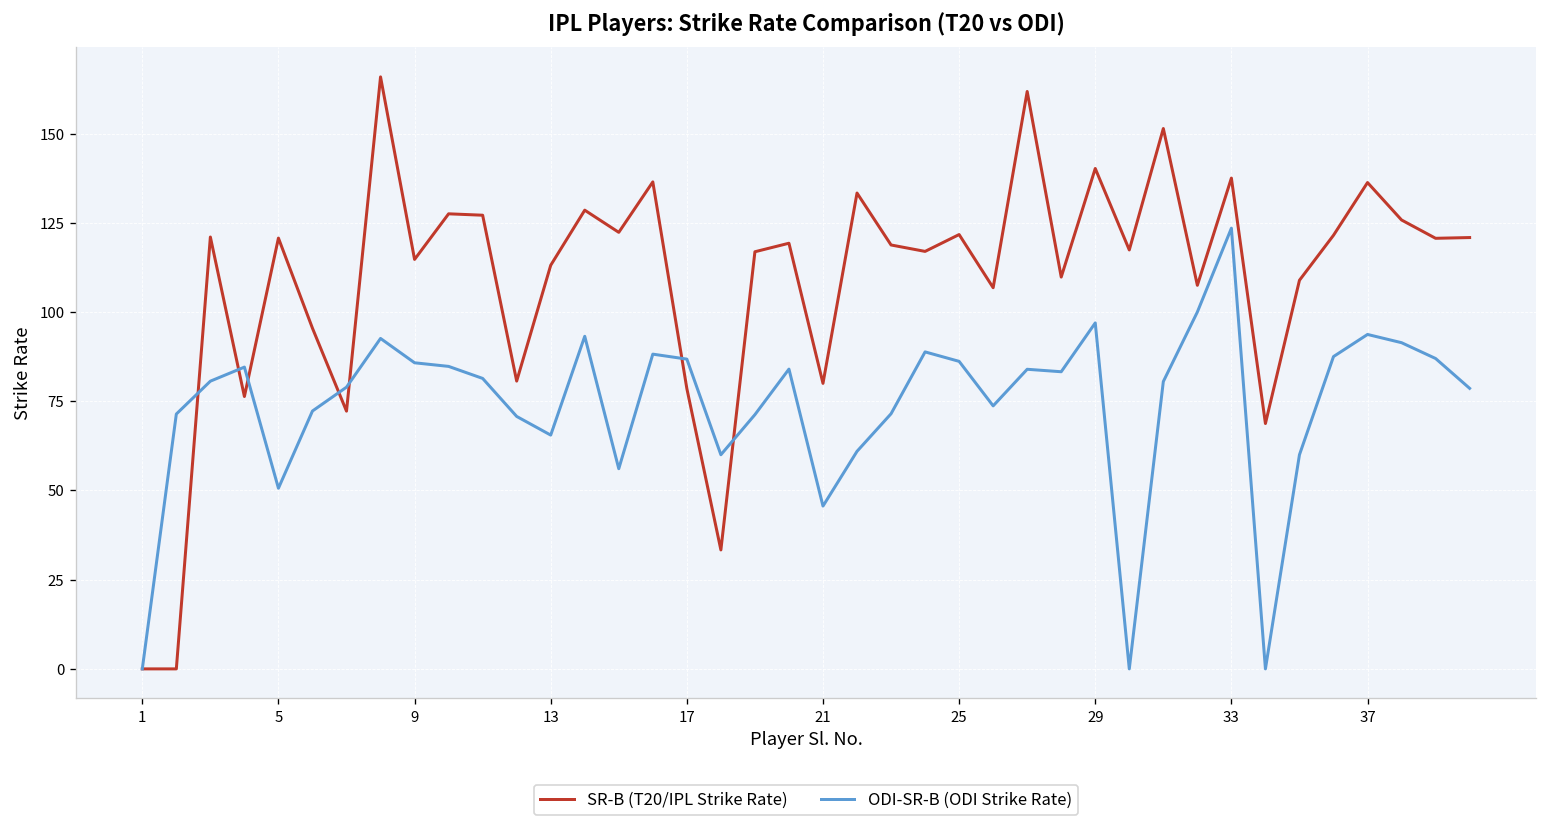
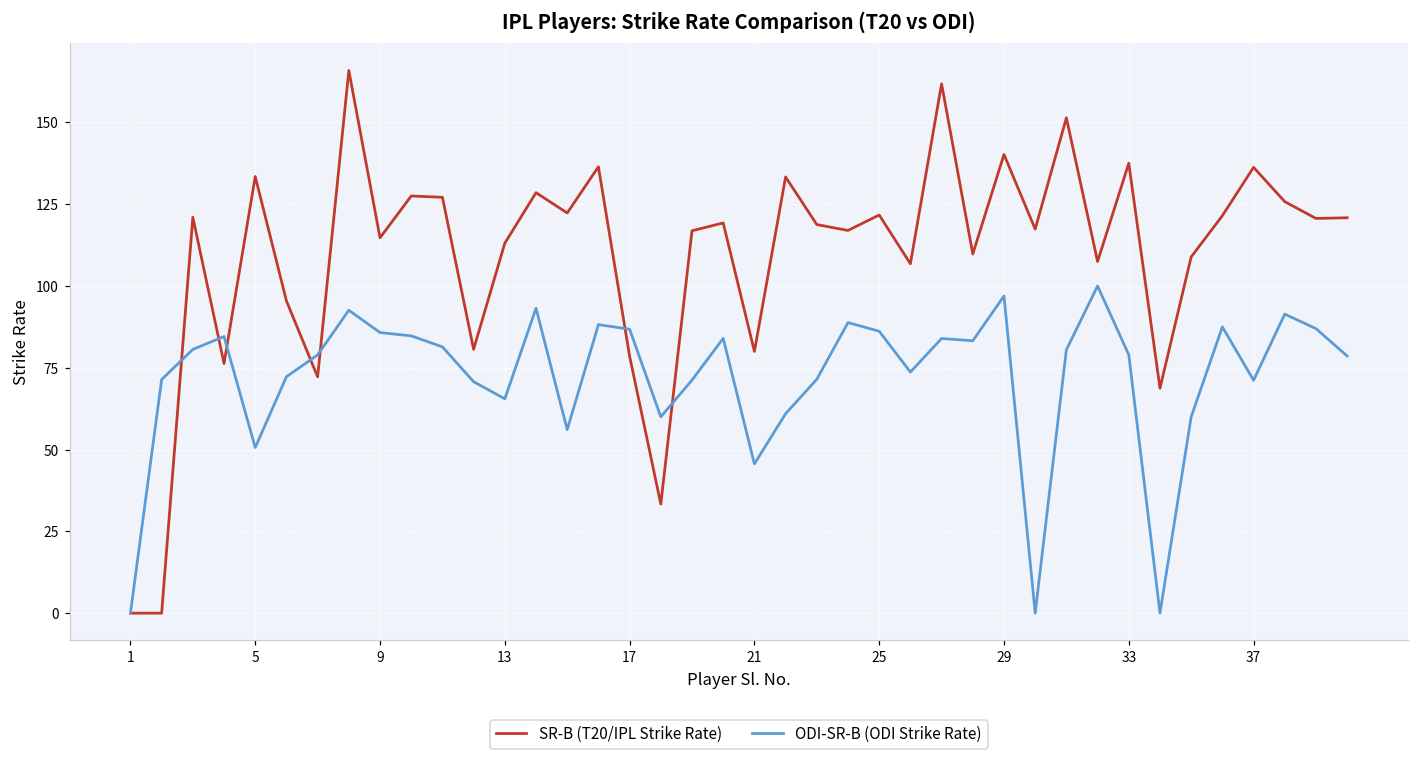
SR-B (T20/IPL Strike Rate), 5: 121 -> 133
ODI-SR-B (ODI Strike Rate), 33: 123 -> 79
ODI-SR-B (ODI Strike Rate), 37: 94 -> 71
